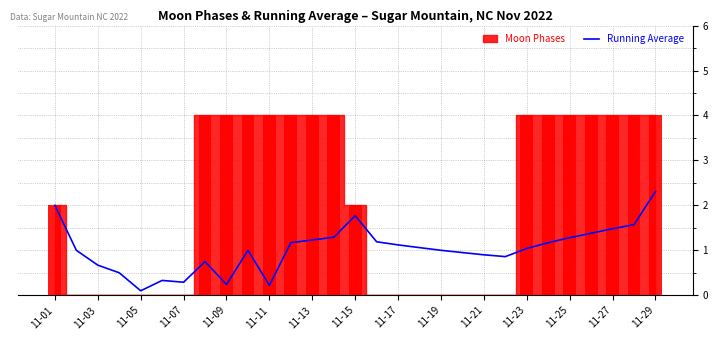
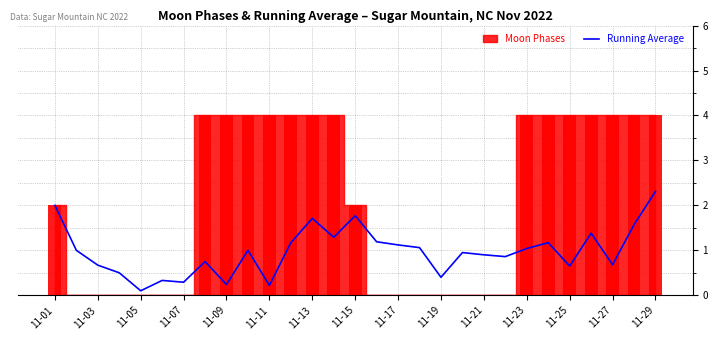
Running Average, 11-13: 1.2 -> 1.7
Running Average, 11-19: 1.0 -> 0.4
Running Average, 11-25: 1.3 -> 0.7
Running Average, 11-27: 1.5 -> 0.7
